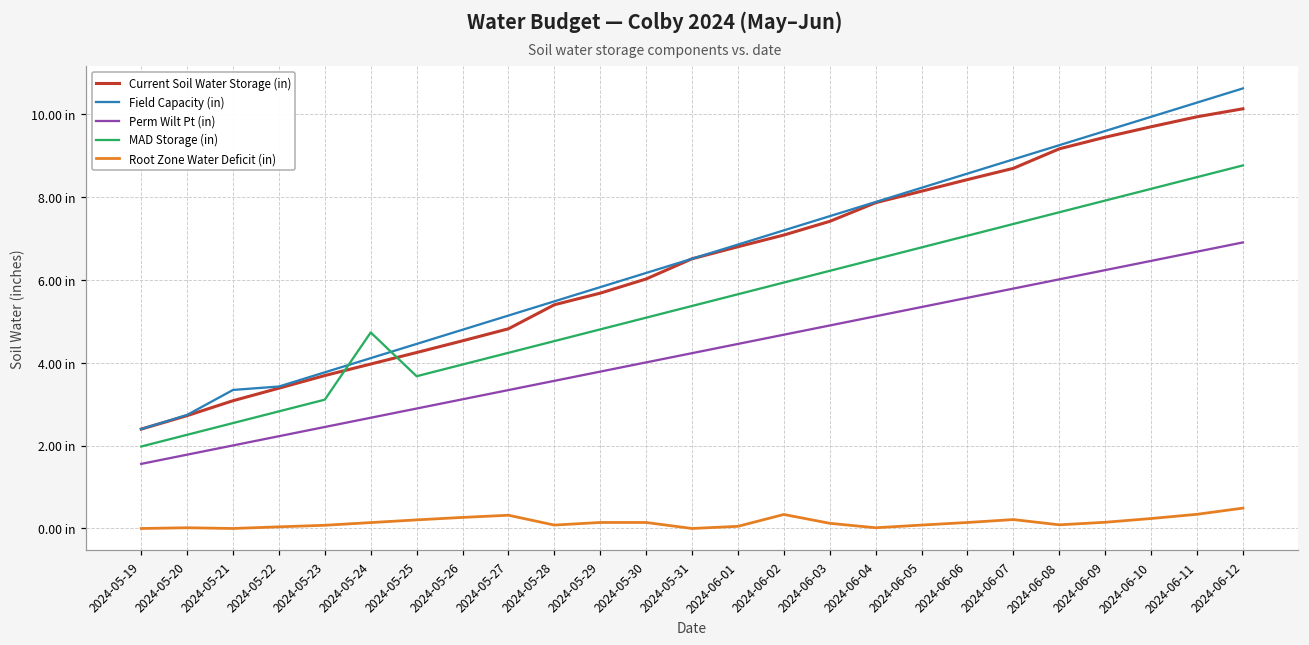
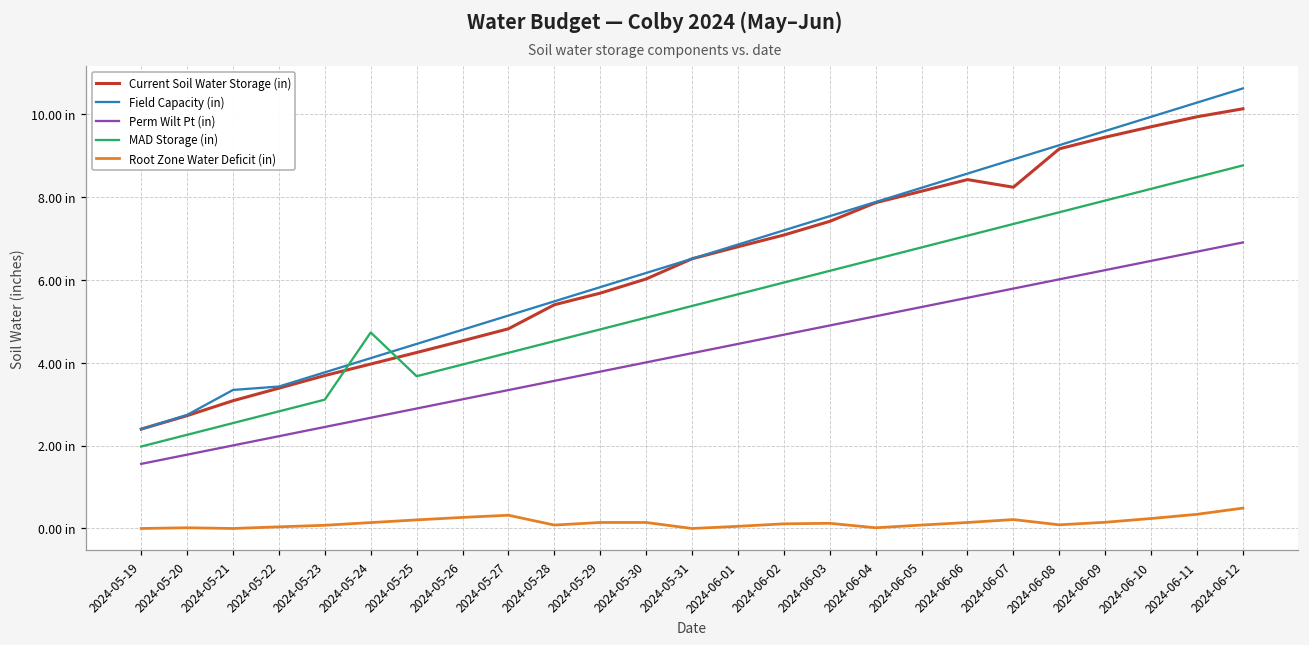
Root Zone Water Deficit (in), 2024-06-02: 0.3 in -> 0.1 in
Current Soil Water Storage (in), 2024-06-07: 8.7 in -> 8.2 in
